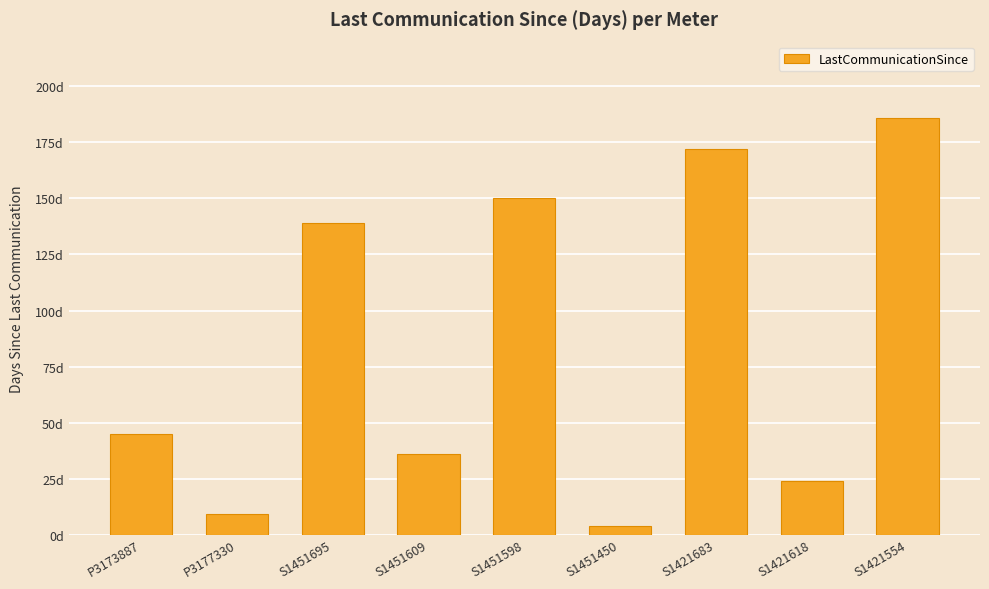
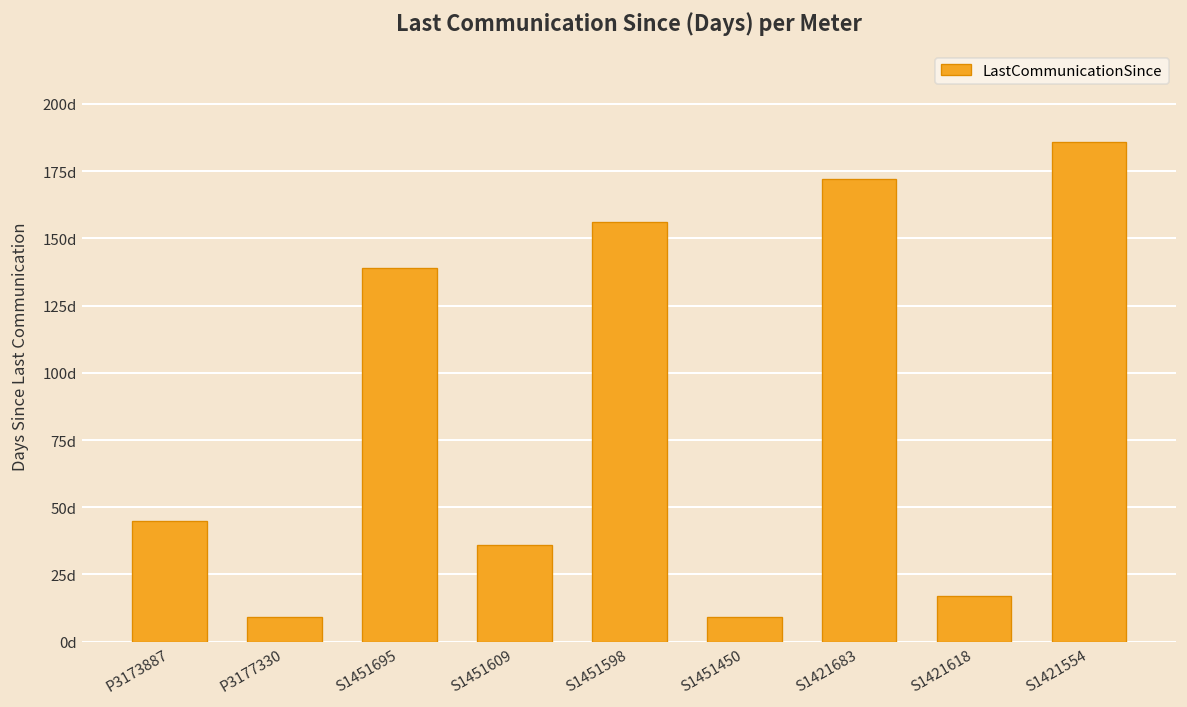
S1451598: 150d -> 156d
S1451450: 4d -> 9d
S1421618: 24d -> 17d
